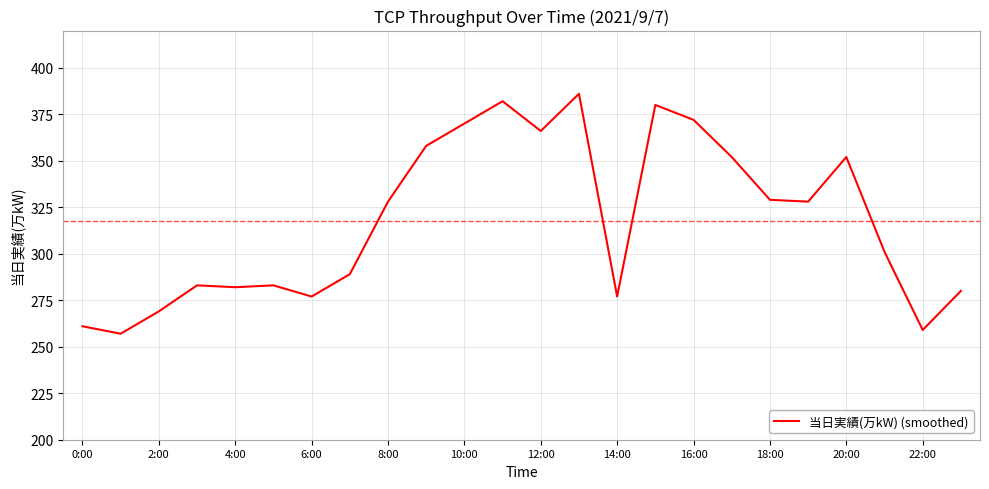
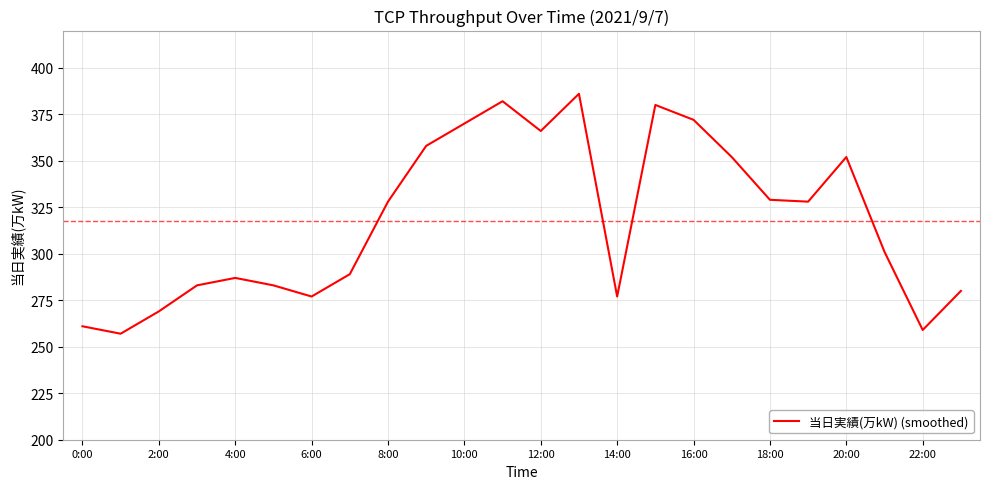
4:00: 282 -> 287
